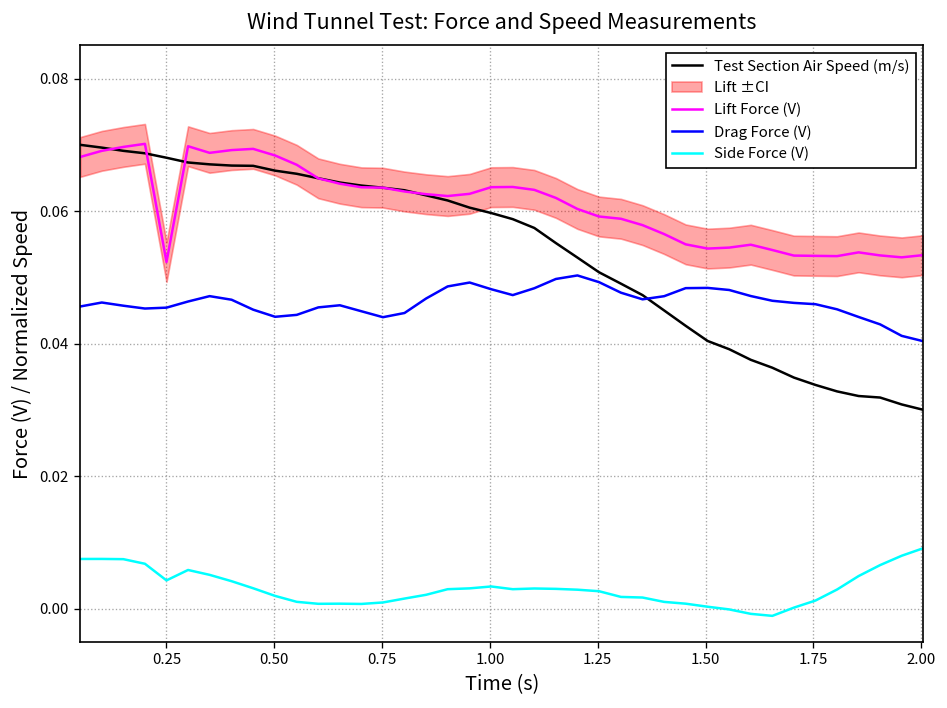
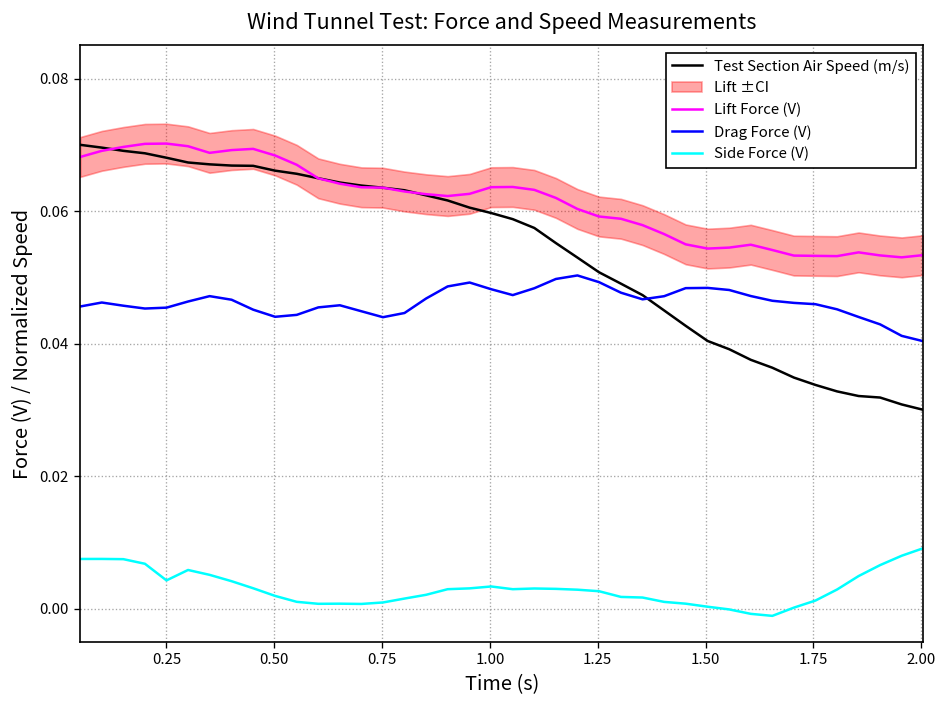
Lift Force (V), 0.25: 0.052 -> 0.070
